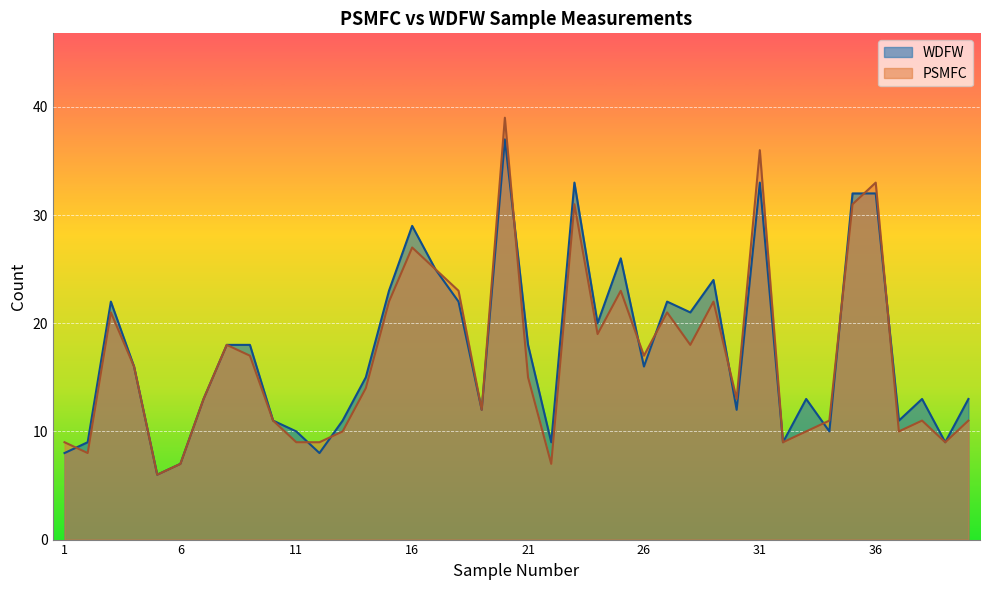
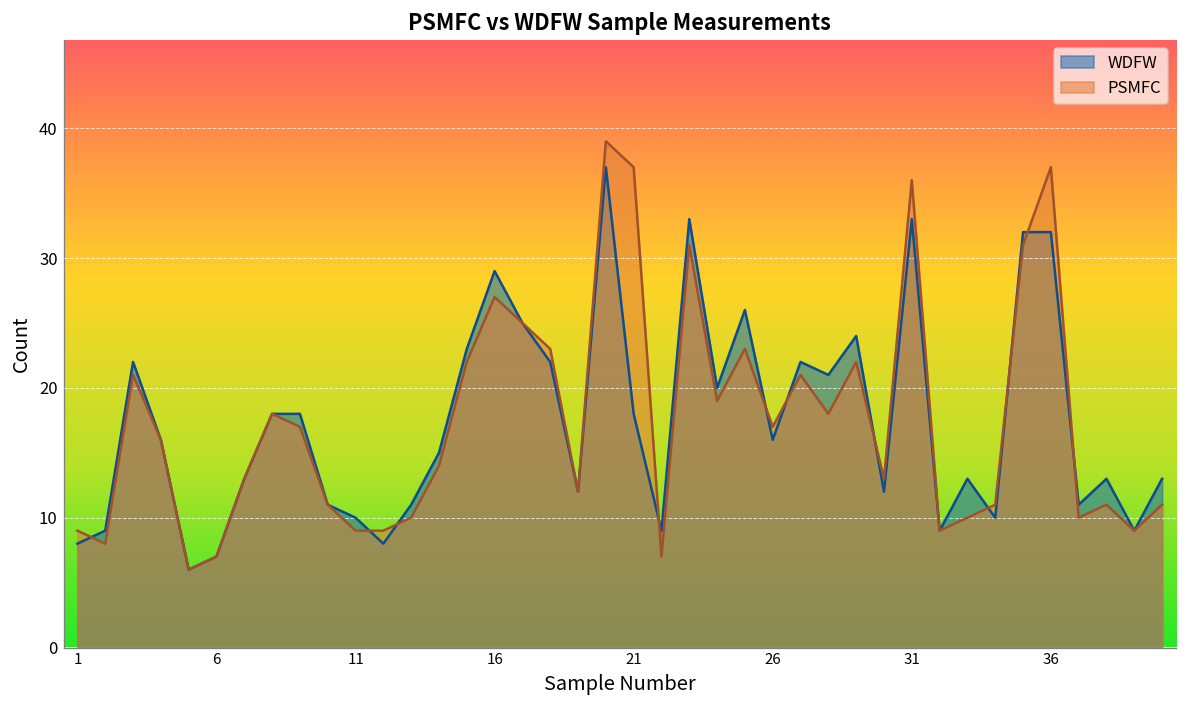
PSMFC, 21: 15 -> 37
PSMFC, 36: 33 -> 37
